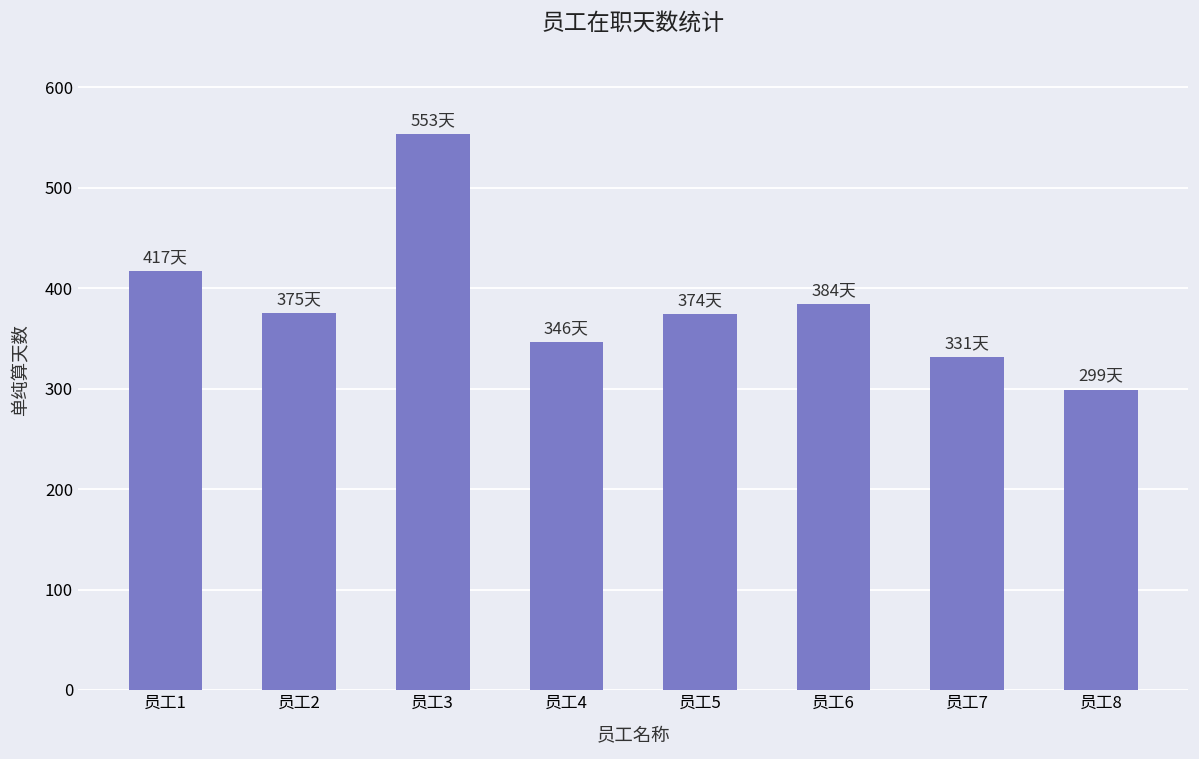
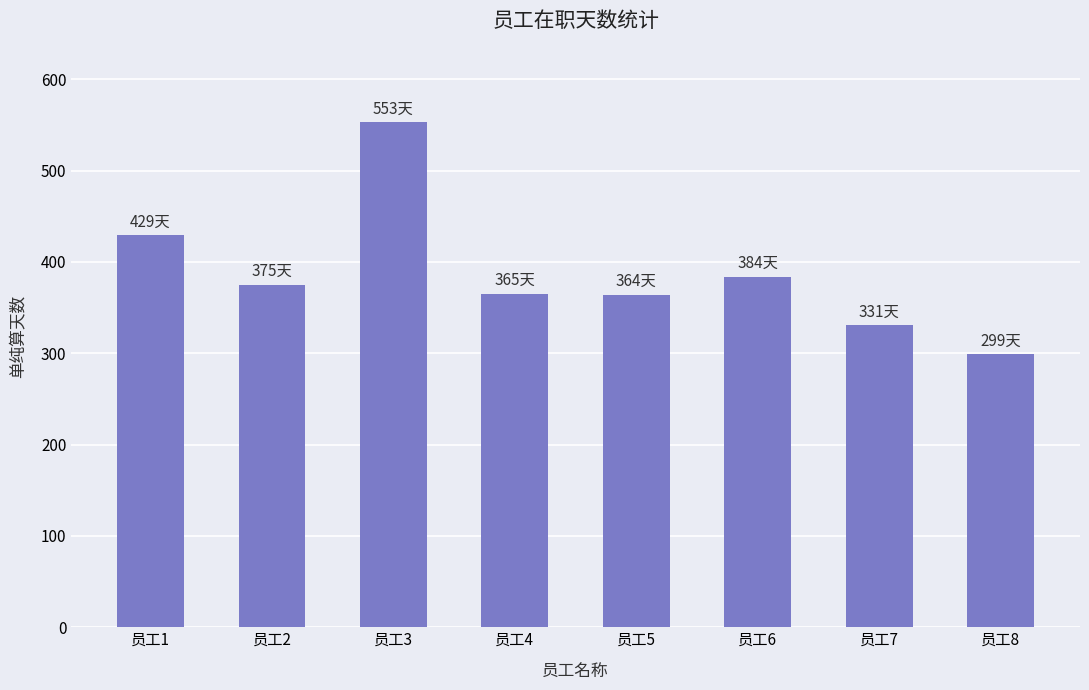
员工1: 417天 -> 429天
员工4: 346天 -> 365天
员工5: 374天 -> 364天
